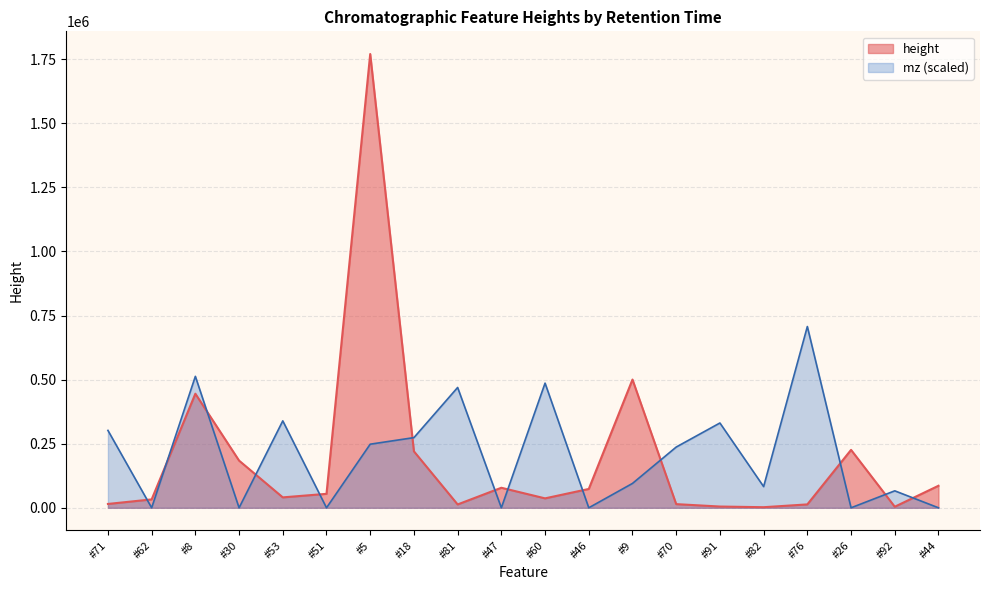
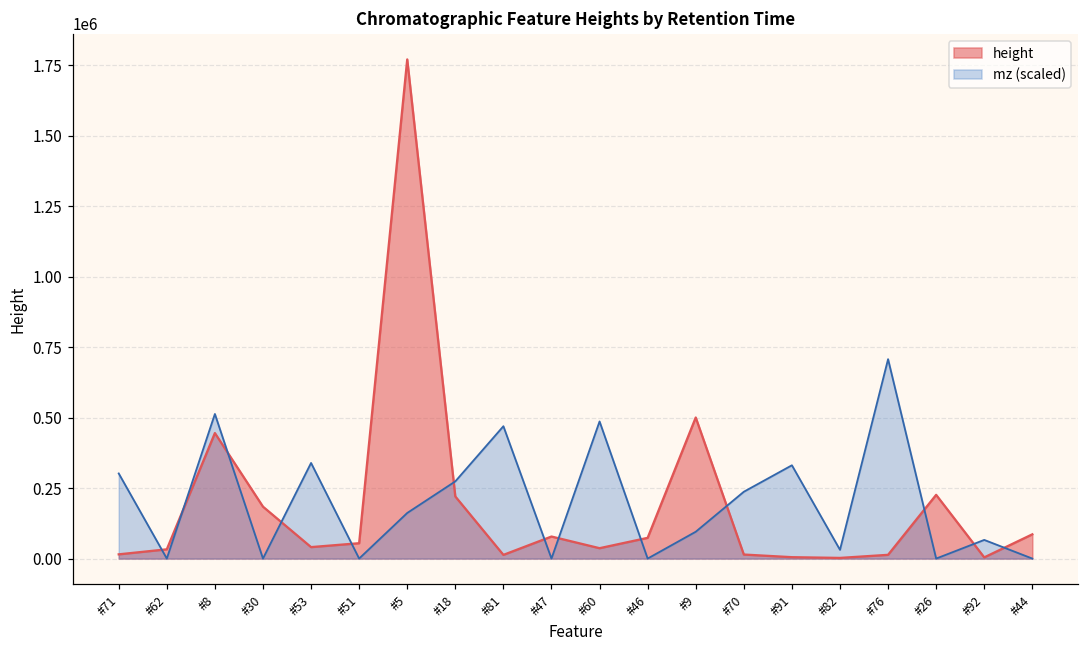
mz (scaled), #5: 250000 -> 160000
mz (scaled), #82: 80000 -> 30000
